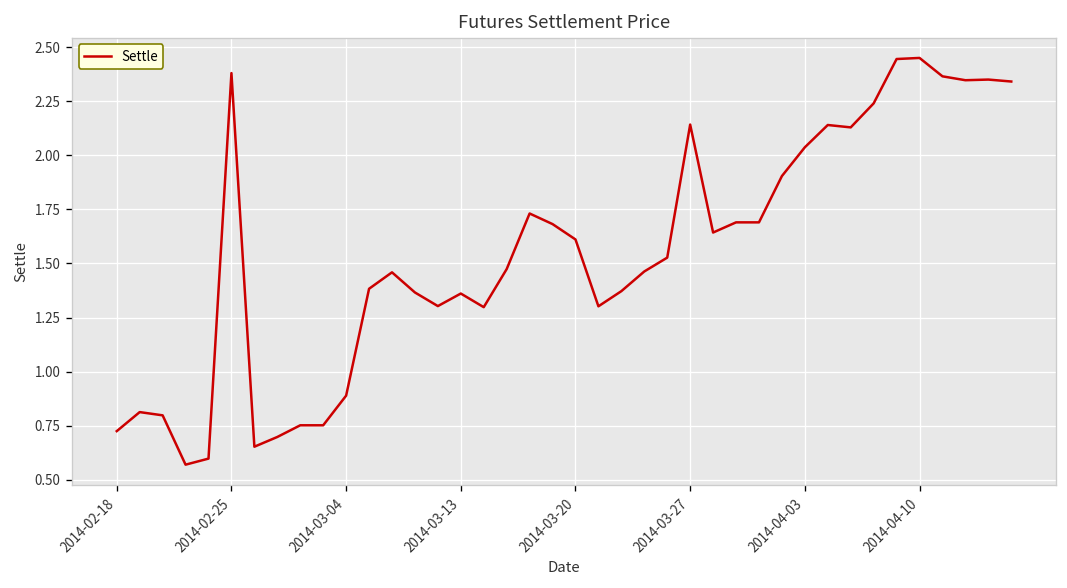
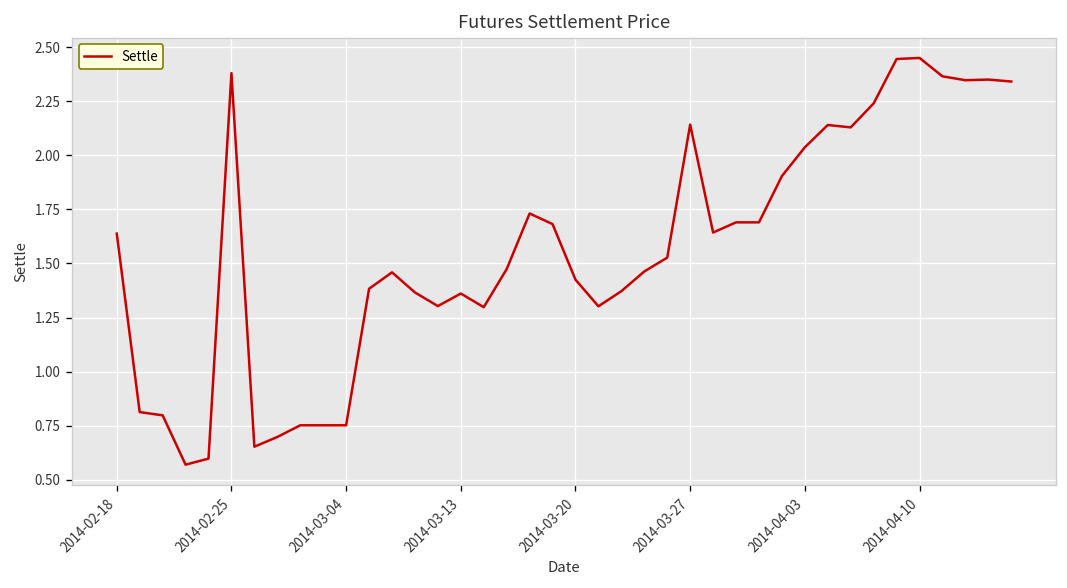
2014-02-18: 0.73 -> 1.64
2014-03-04: 0.89 -> 0.75
2014-03-20: 1.61 -> 1.43
